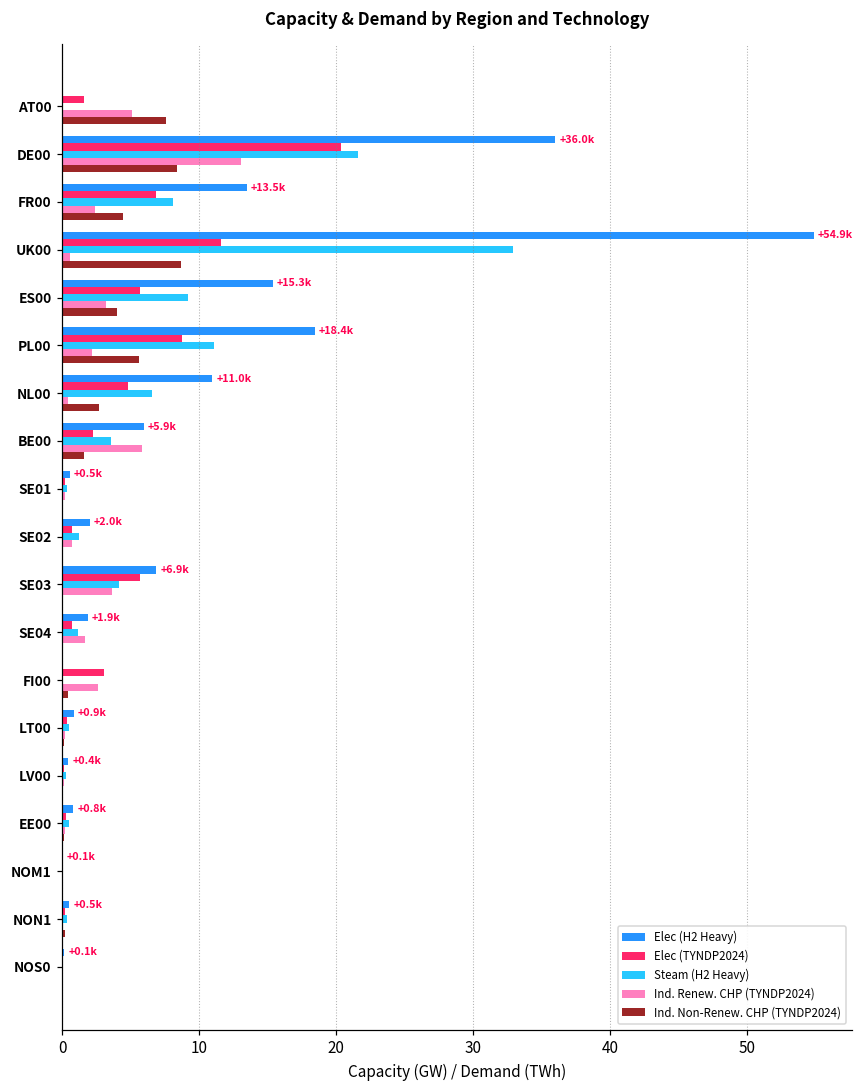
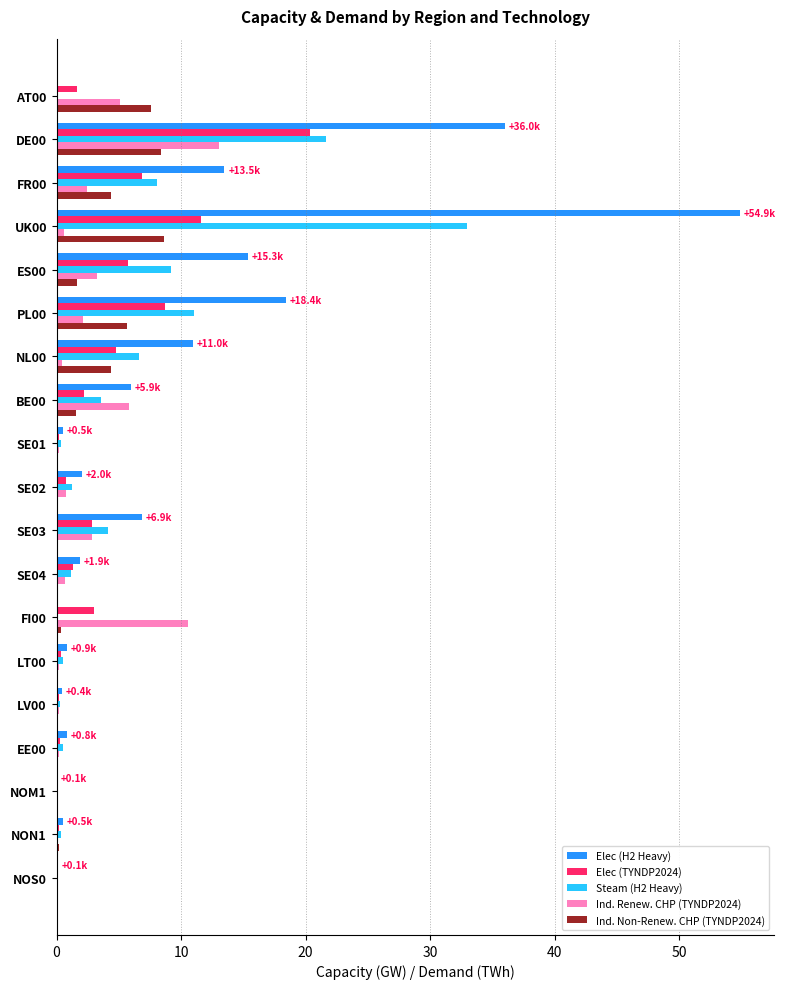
Ind. Non-Renew. CHP (TYNDP2024), ES00: 4.0 -> 1.6
Ind. Non-Renew. CHP (TYNDP2024), NL00: 2.7 -> 4.4
Elec (TYNDP2024), SE03: 5.7 -> 2.8
Ind. Renew. CHP (TYNDP2024), SE03: 3.6 -> 2.8
Elec (TYNDP2024), SE04: 0.7 -> 1.4
Ind. Renew. CHP (TYNDP2024), SE04: 1.7 -> 0.7
Ind. Renew. CHP (TYNDP2024), FI00: 2.6 -> 10.6
